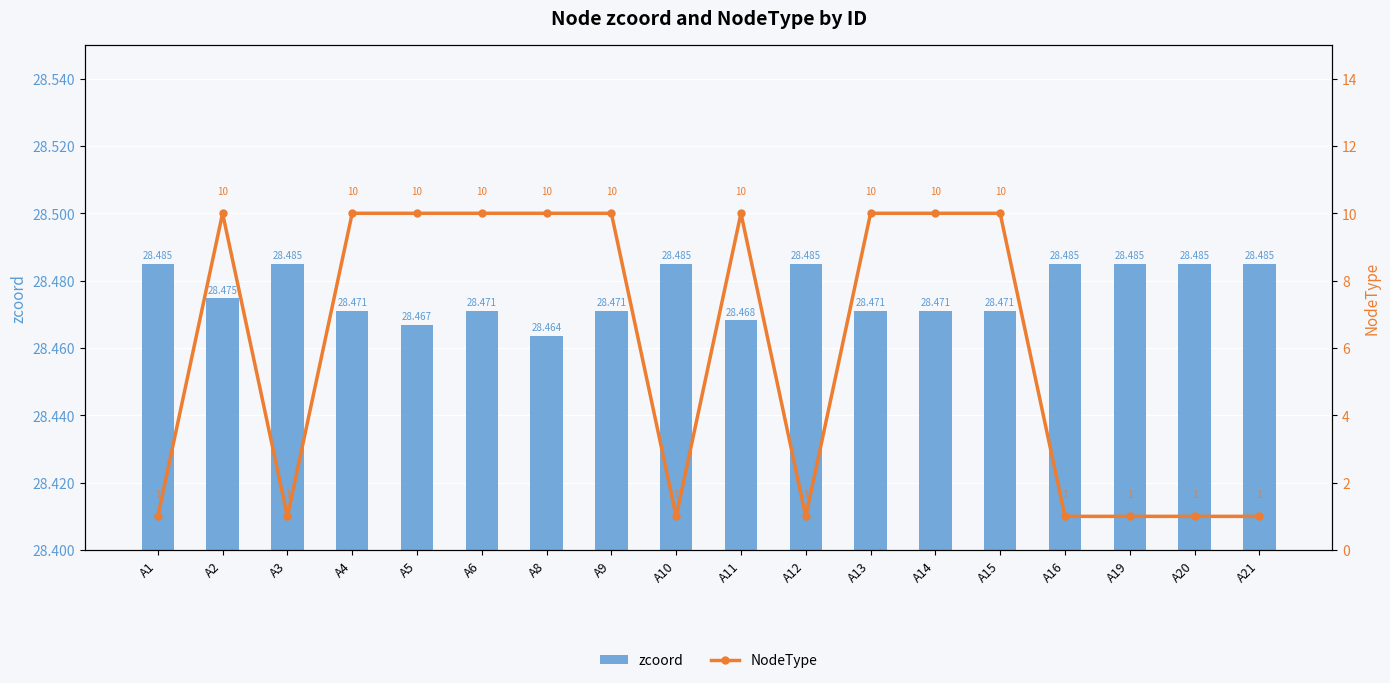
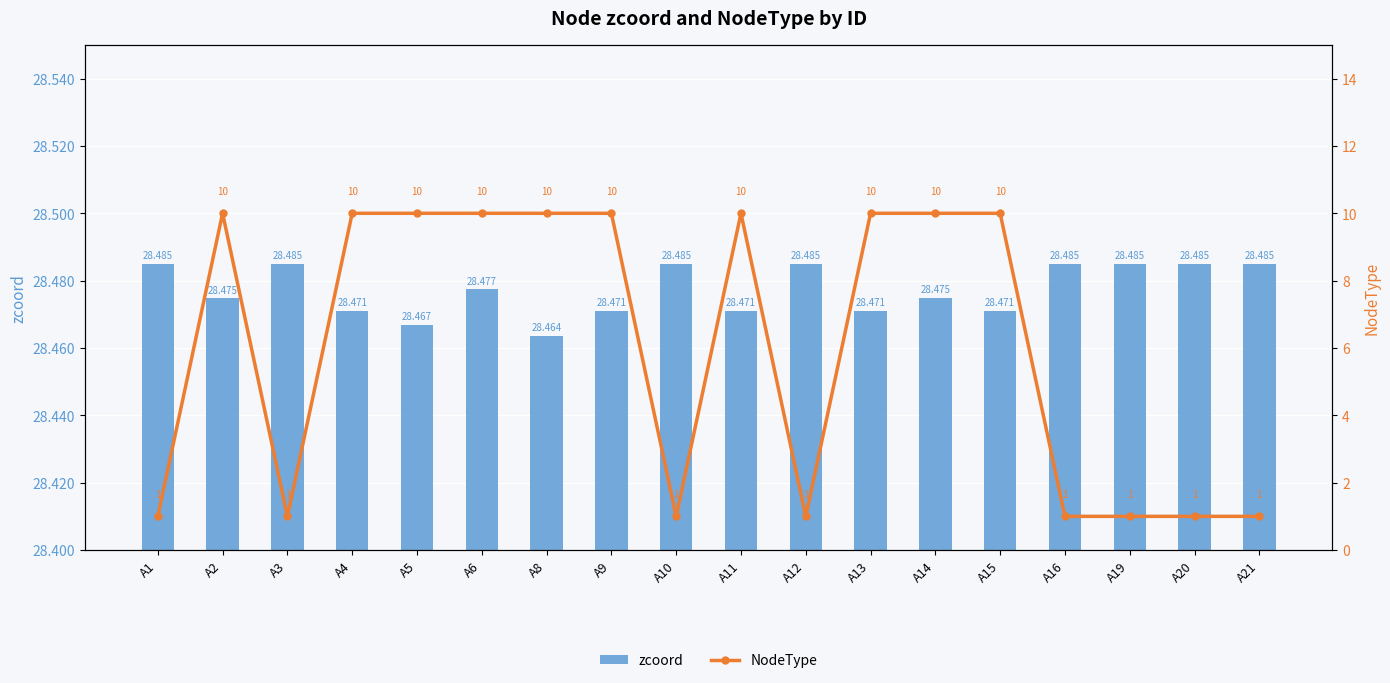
zcoord, A6: 28.471 -> 28.477
zcoord, A11: 28.468 -> 28.471
zcoord, A14: 28.471 -> 28.475
